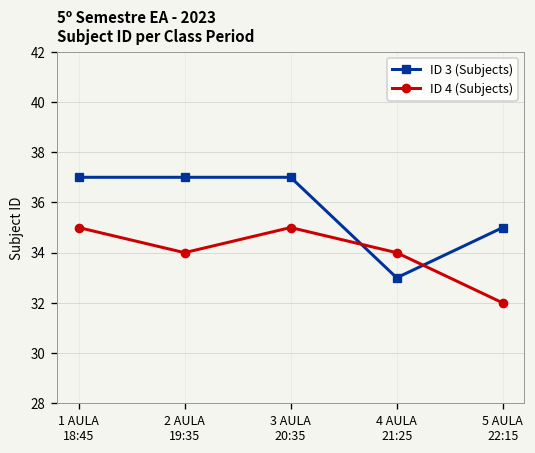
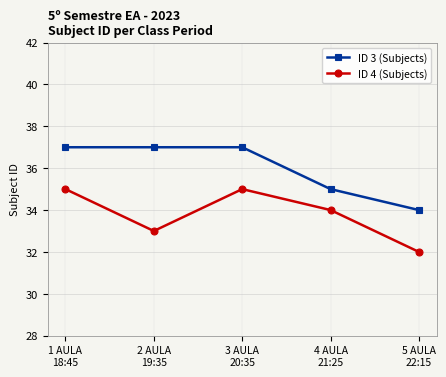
ID 4 (Subjects), 2 AULA 19:35: 34 -> 33
ID 3 (Subjects), 4 AULA 21:25: 33 -> 35
ID 3 (Subjects), 5 AULA 22:15: 35 -> 34
